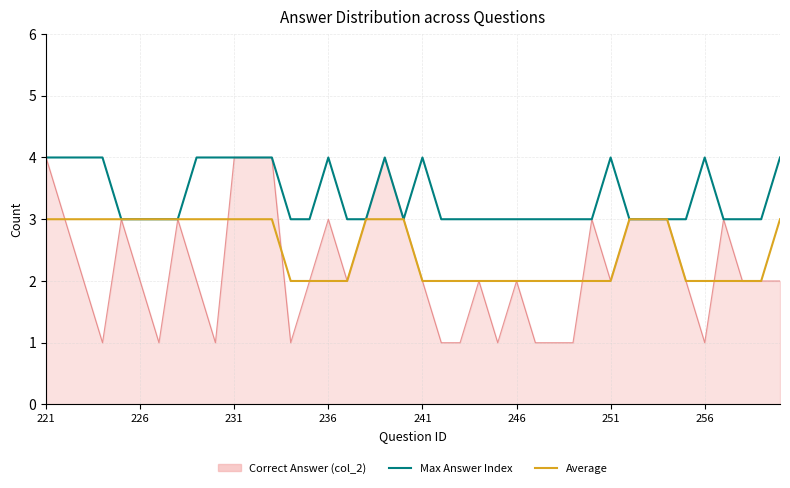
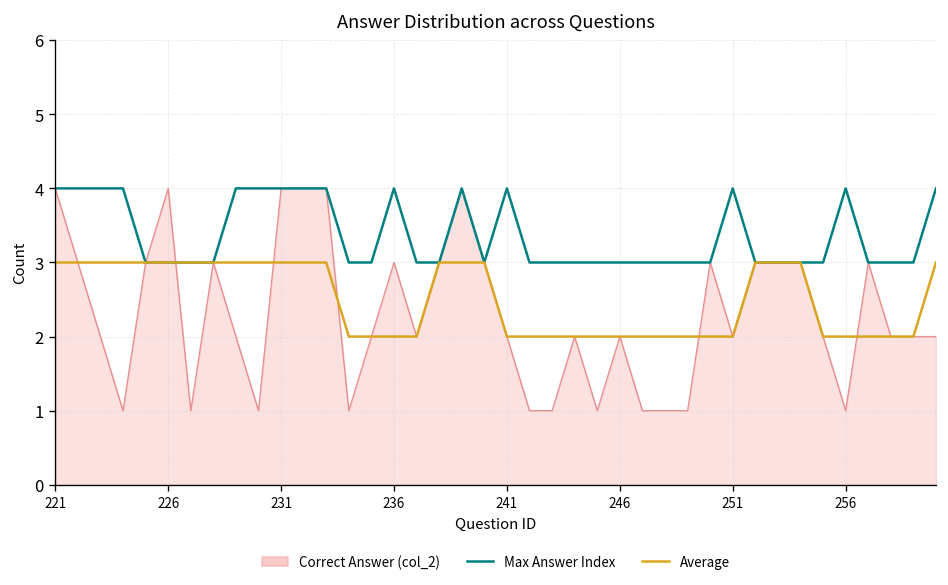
Correct Answer (col_2), 226: 2 -> 4
